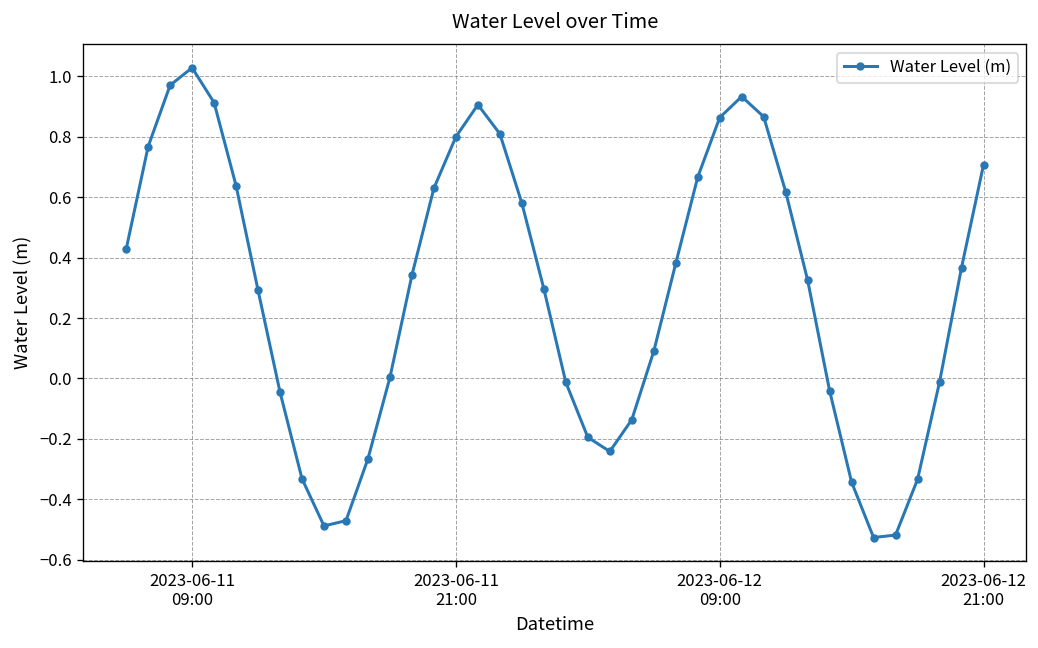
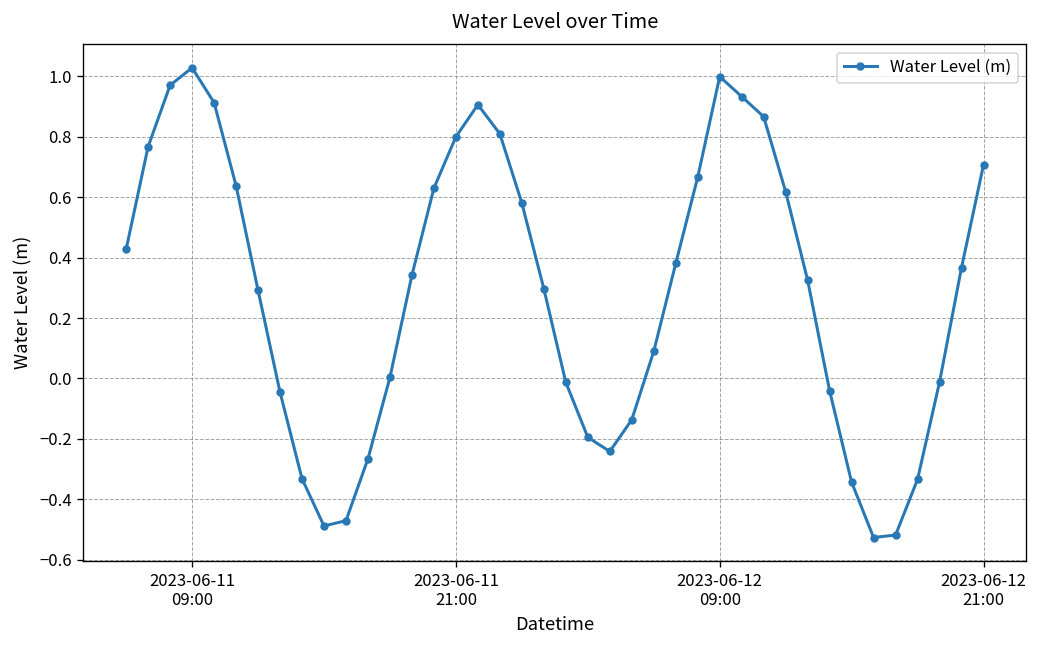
2023-06-12 09:00: 0.86 -> 1.00
